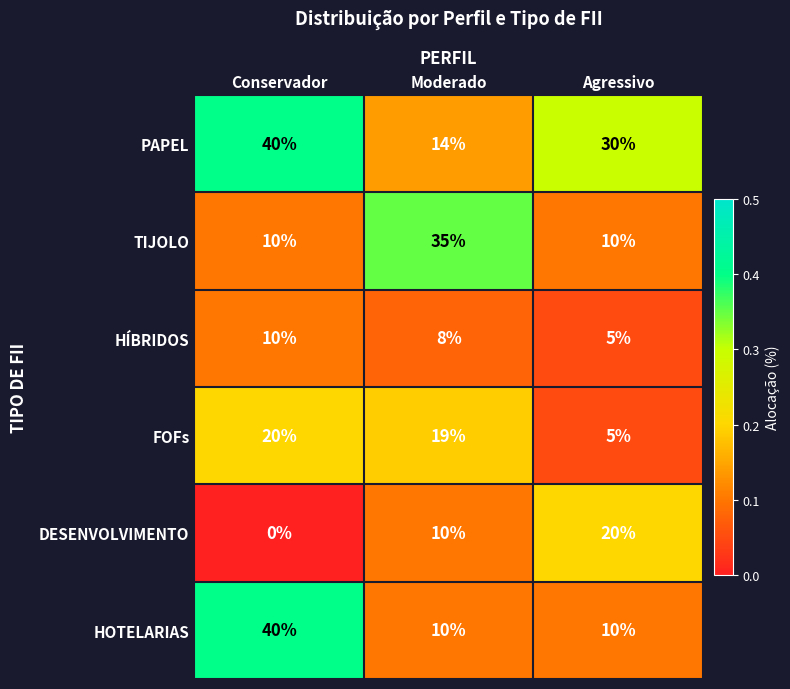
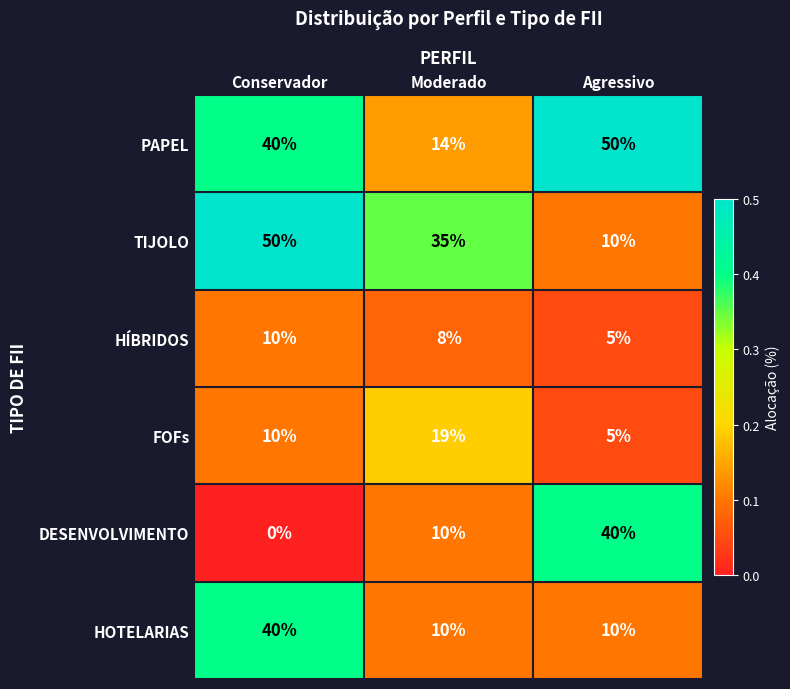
PAPEL, Agressivo: 30% -> 50%
TIJOLO, Conservador: 10% -> 50%
FOFs, Conservador: 20% -> 10%
DESENVOLVIMENTO, Agressivo: 20% -> 40%
